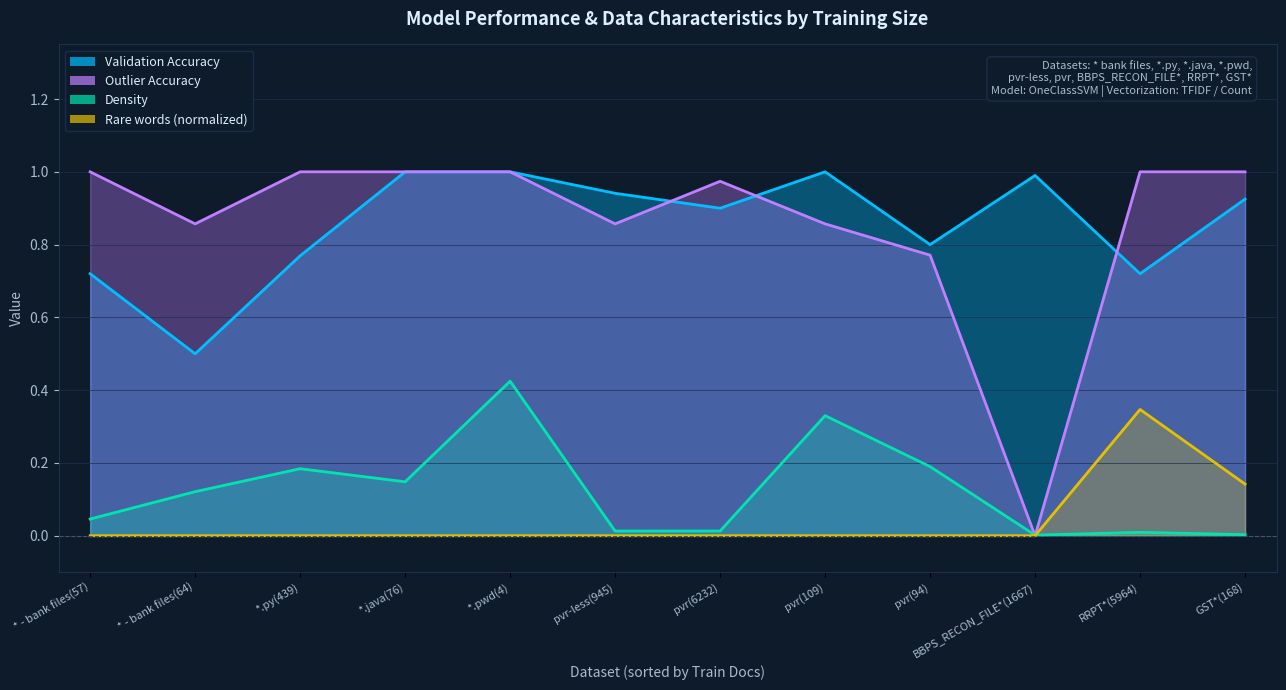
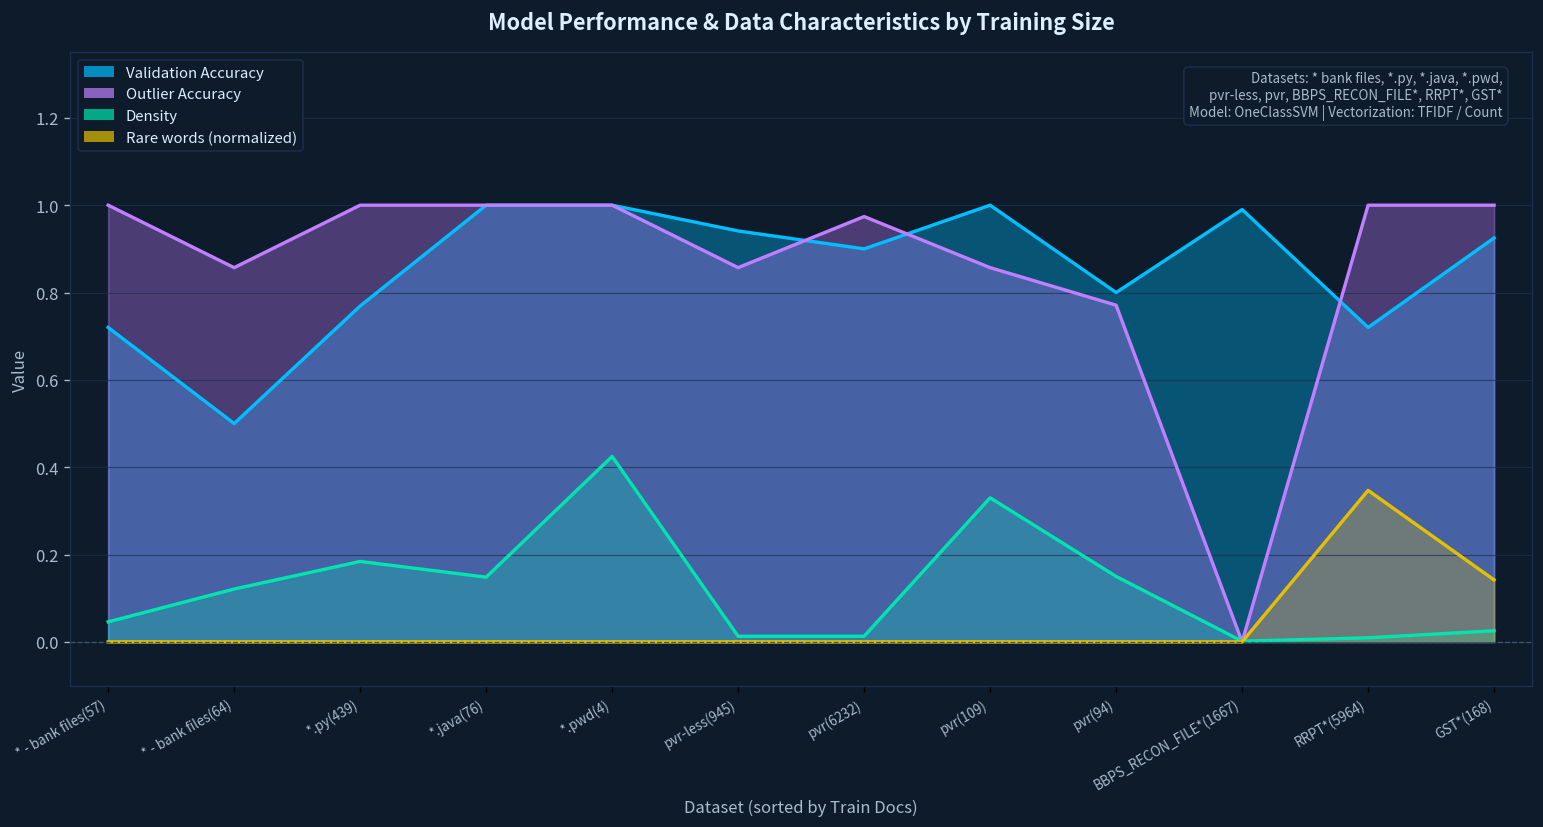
Density, pvr(94): 0.19 -> 0.15
Density, GST*(168): 0.00 -> 0.03
